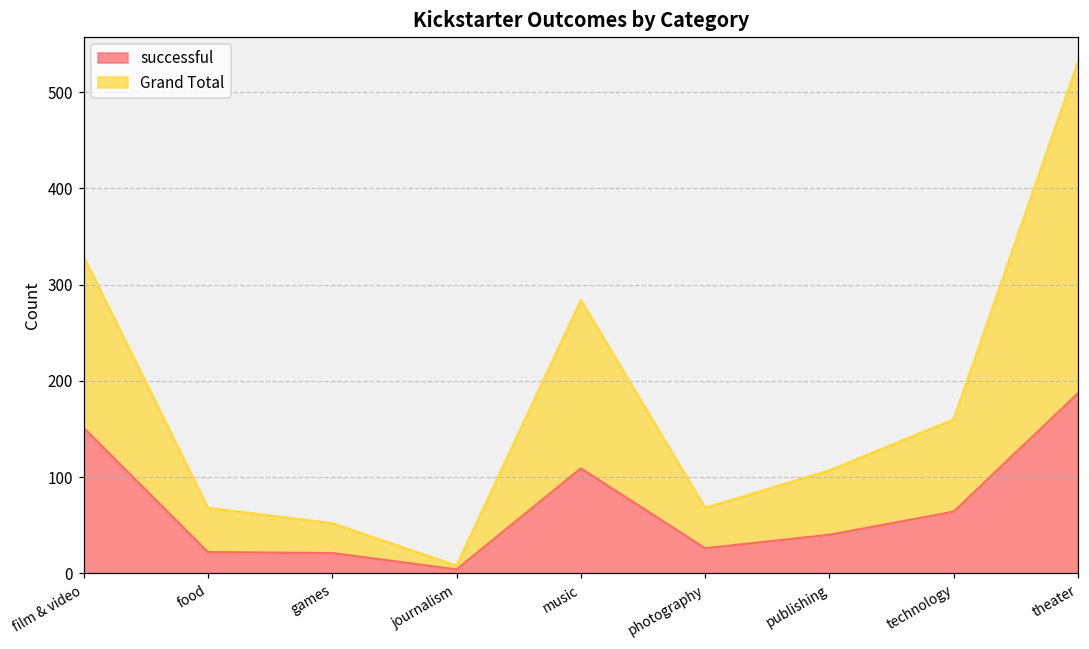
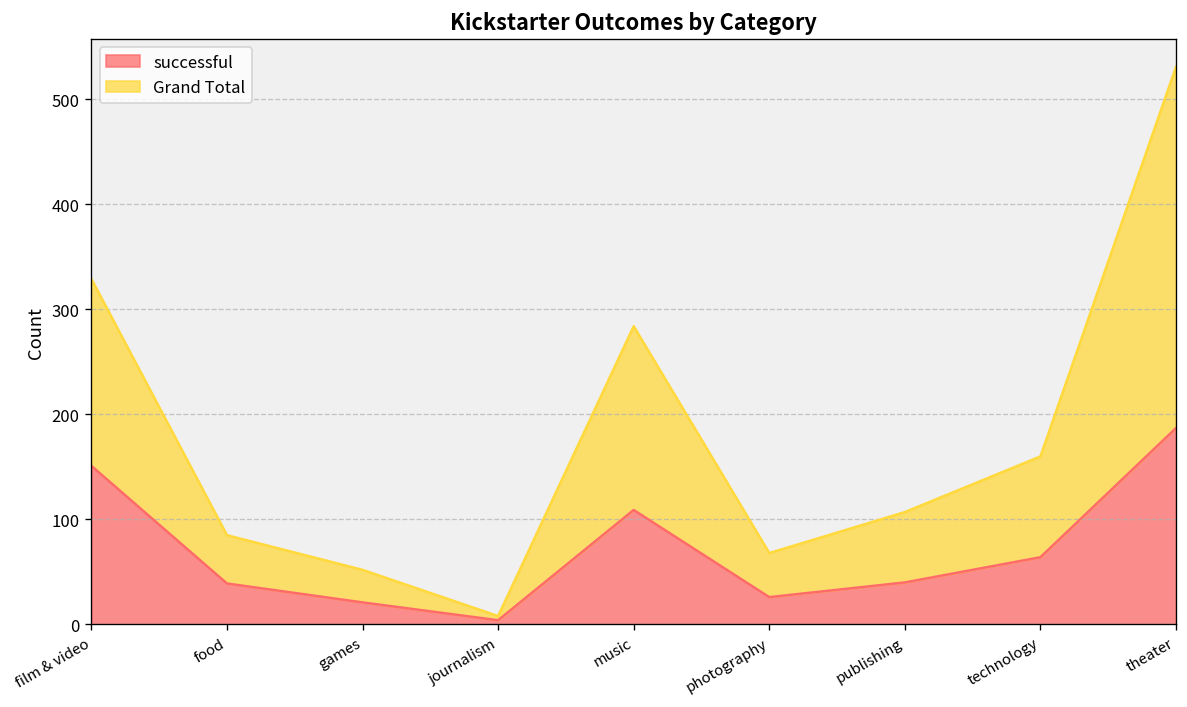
successful, food: 20 -> 40
